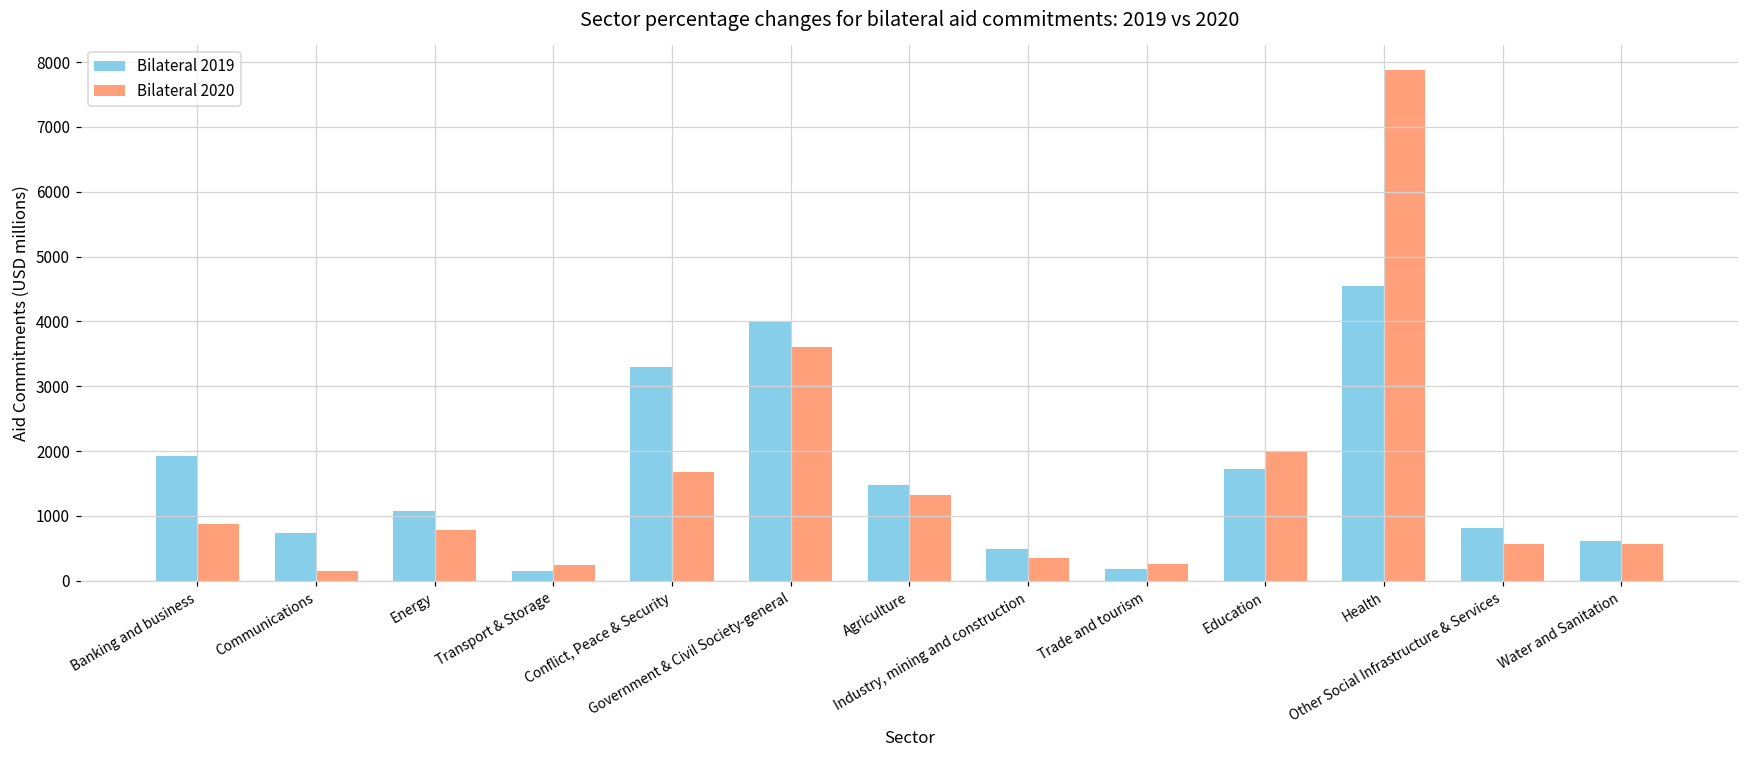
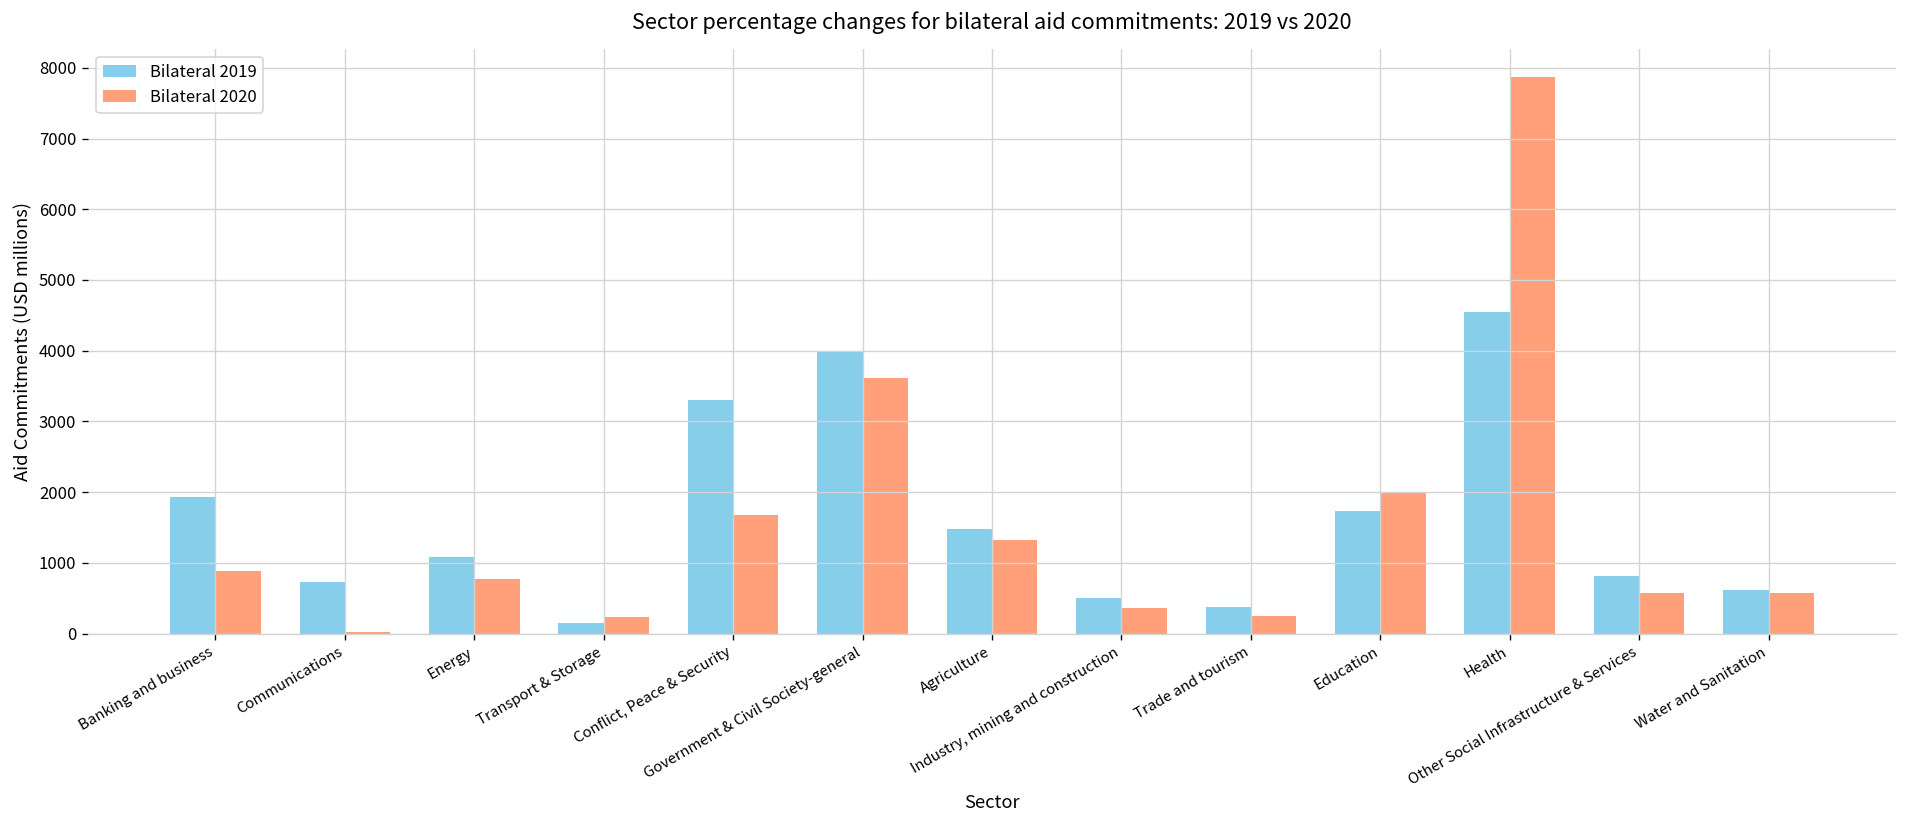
Bilateral 2020, Communications: 200 -> 0
Bilateral 2019, Trade and tourism: 200 -> 400
